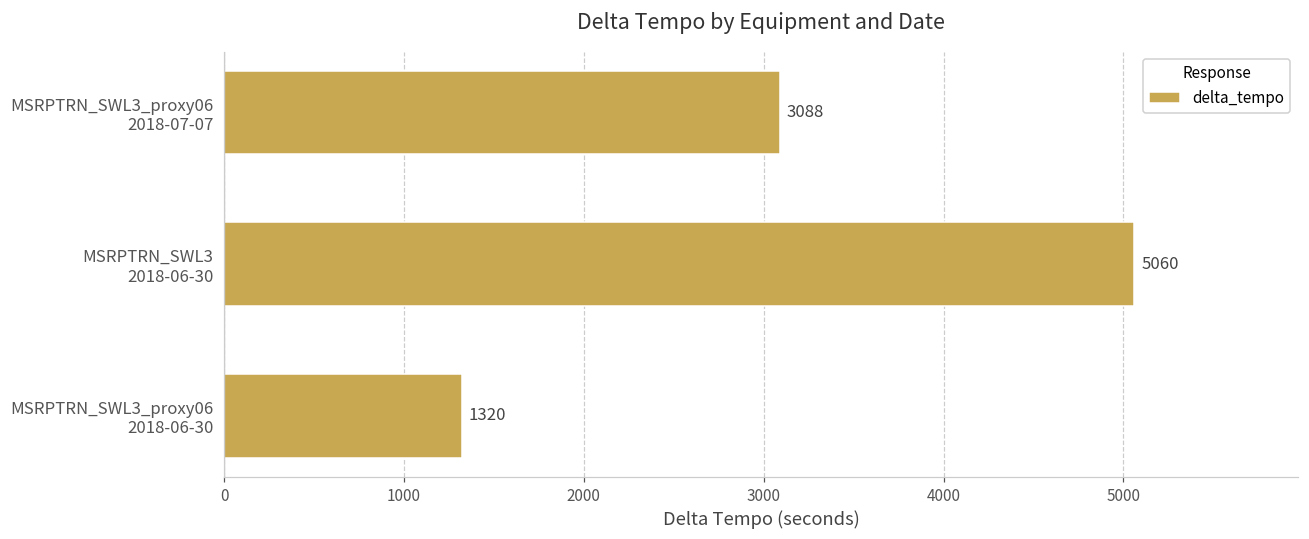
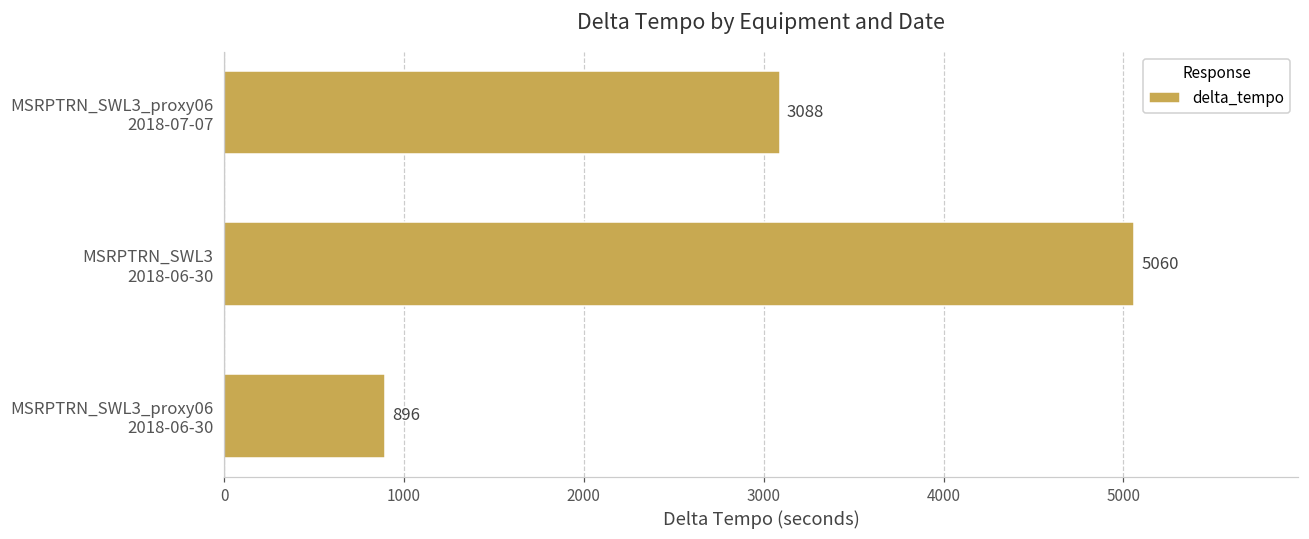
MSRPTRN_SWL3_proxy06 2018-06-30: 1320 -> 896
